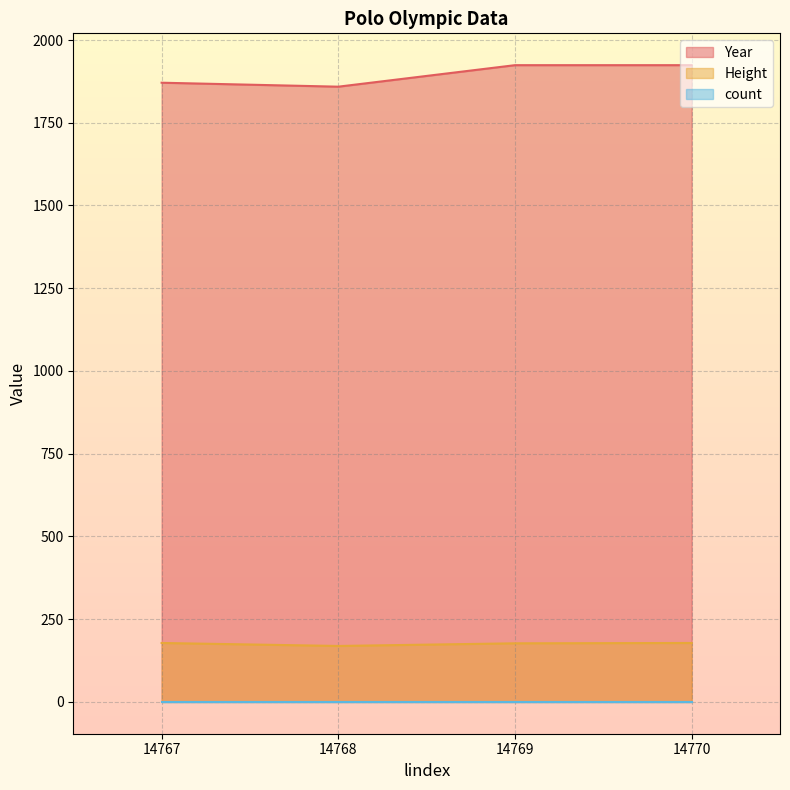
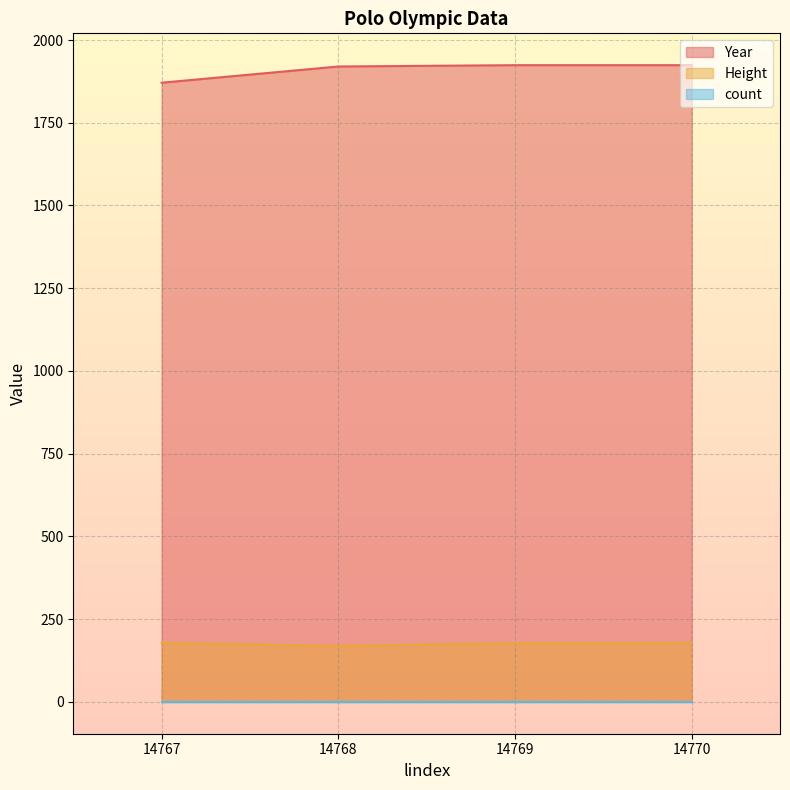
Year, 14768: 1860 -> 1920
